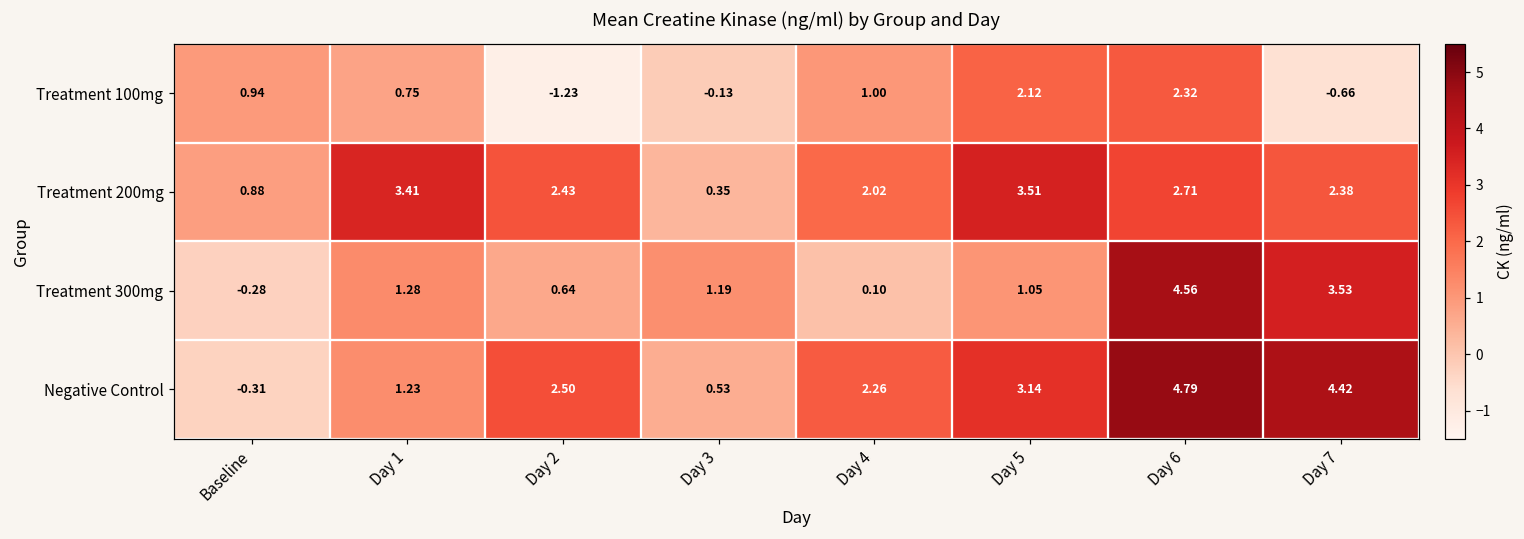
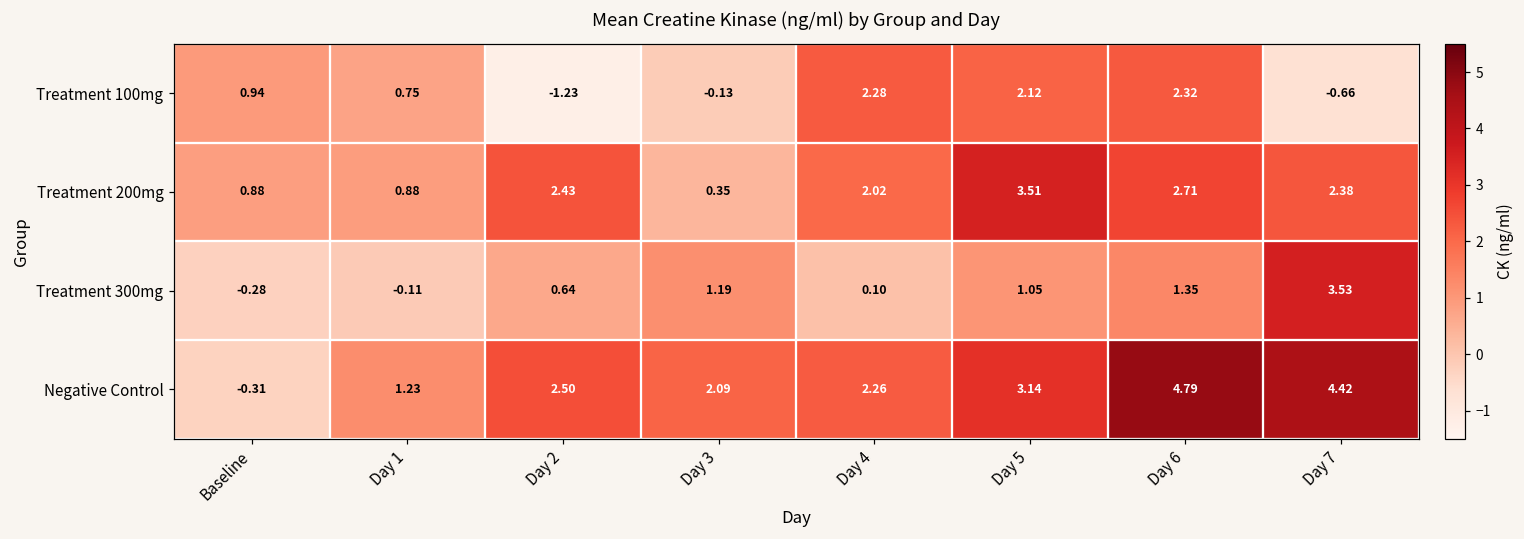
Treatment 100mg, Day 4: 1.00 -> 2.28
Treatment 200mg, Day 1: 3.41 -> 0.88
Treatment 300mg, Day 1: 1.28 -> -0.11
Treatment 300mg, Day 6: 4.56 -> 1.35
Negative Control, Day 3: 0.53 -> 2.09
